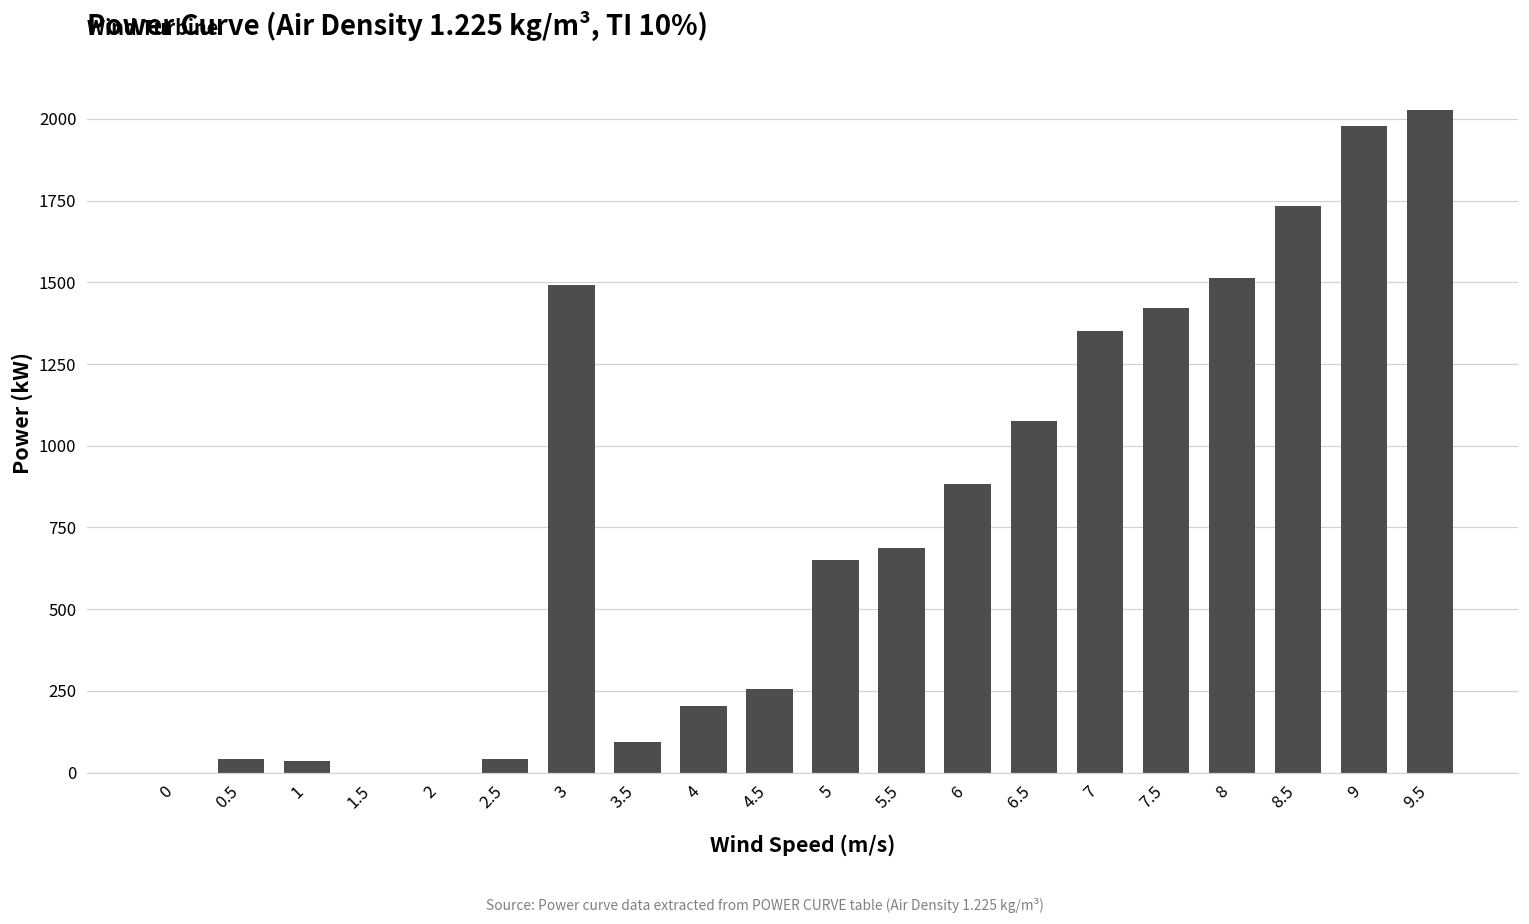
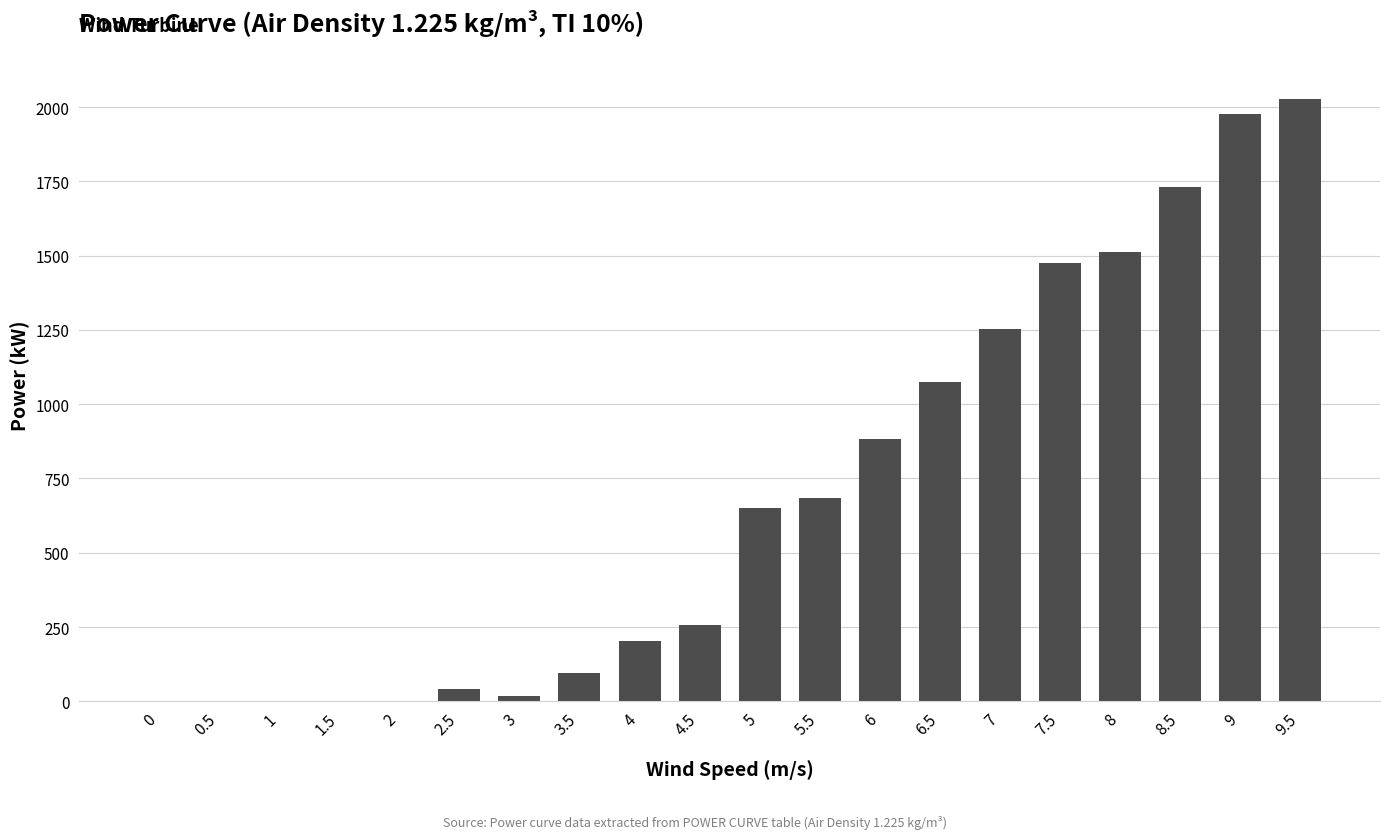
0.5: 40 -> 0
1: 30 -> 0
3: 1490 -> 20
7: 1350 -> 1250
7.5: 1420 -> 1480
